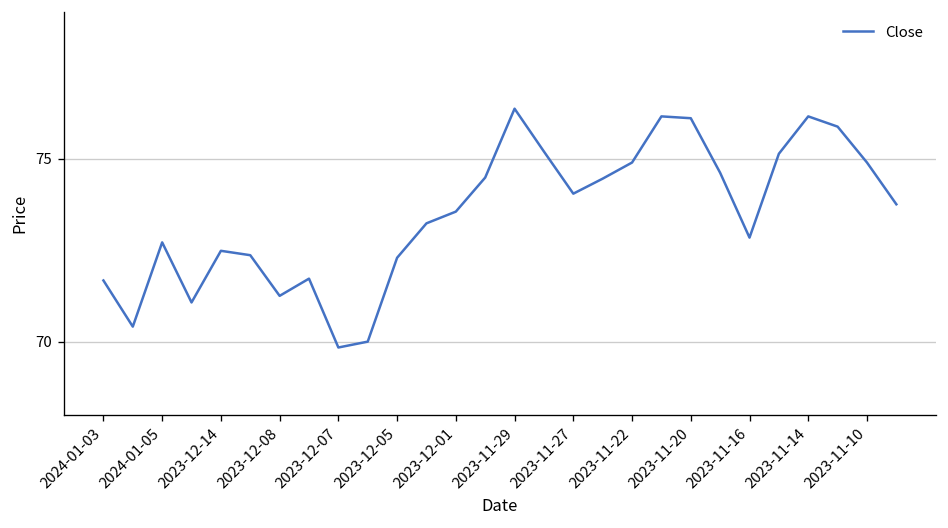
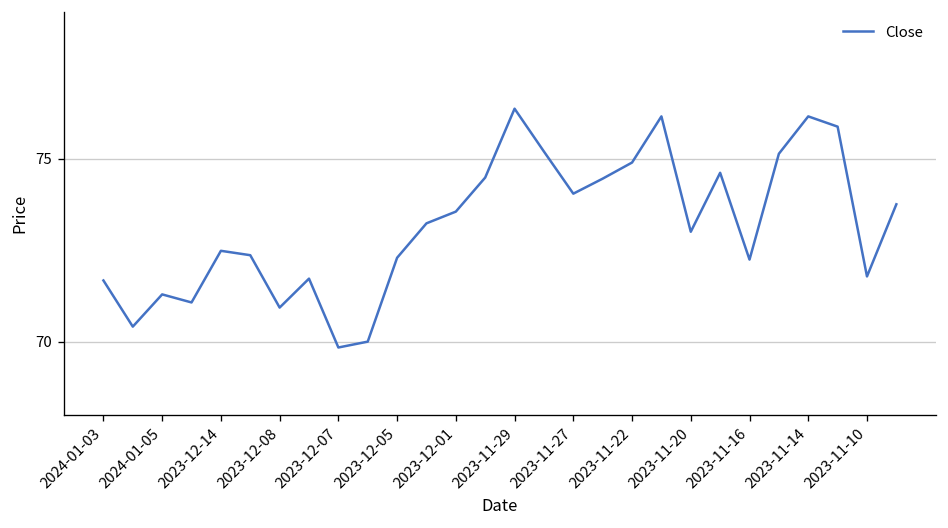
2024-01-05: 72.7 -> 71.3
2023-12-08: 71.3 -> 70.9
2023-11-20: 76.1 -> 73.0
2023-11-16: 72.8 -> 72.2
2023-11-10: 74.9 -> 71.8
